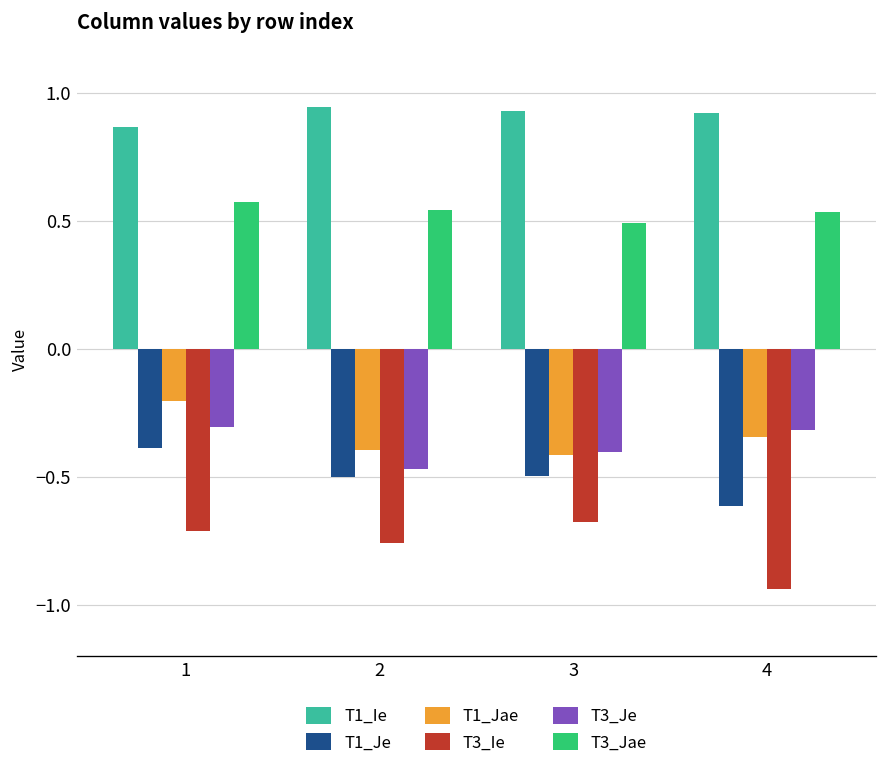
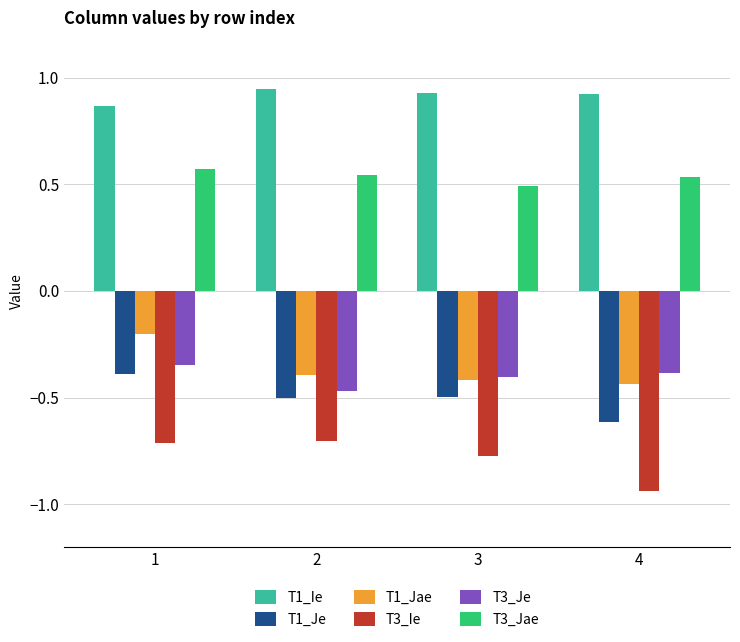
T3_Je, 1: -0.31 -> -0.35
T3_Ie, 2: -0.76 -> -0.70
T3_Ie, 3: -0.68 -> -0.77
T1_Jae, 4: -0.35 -> -0.44
T3_Je, 4: -0.32 -> -0.39
